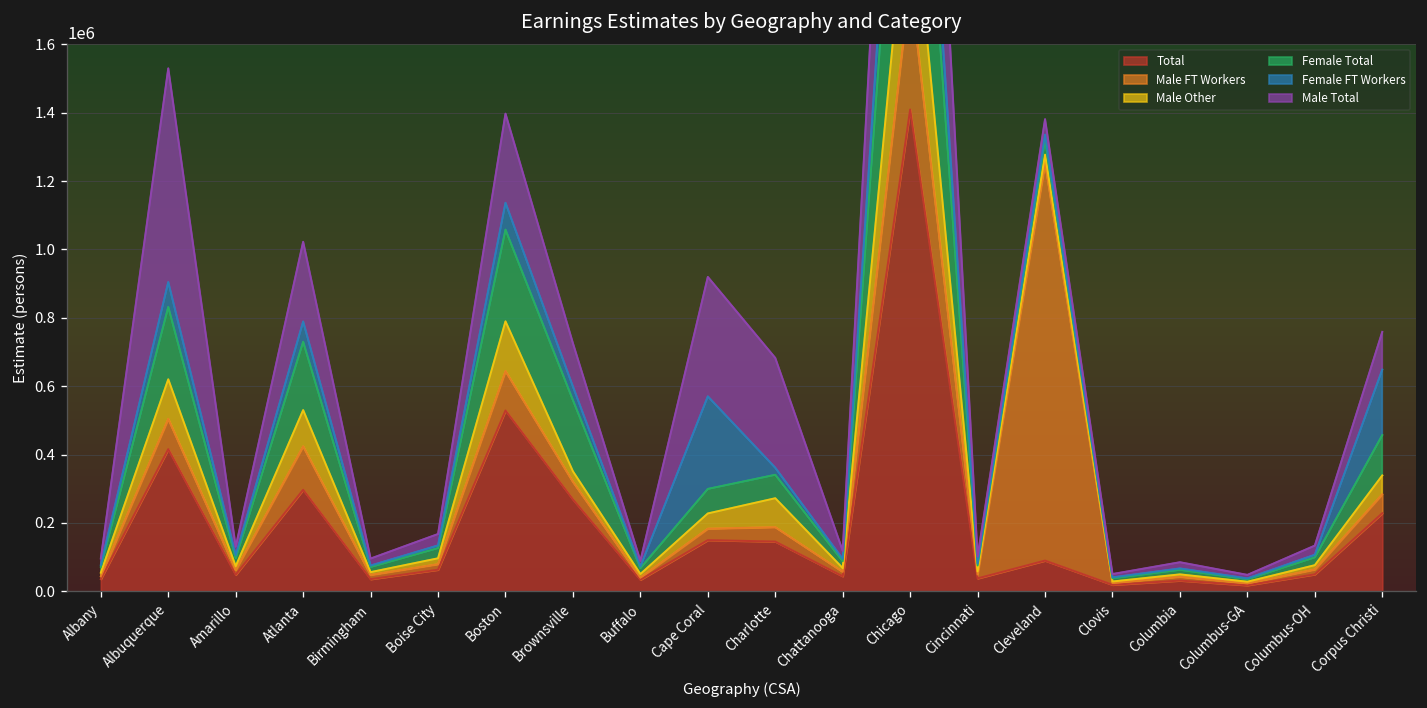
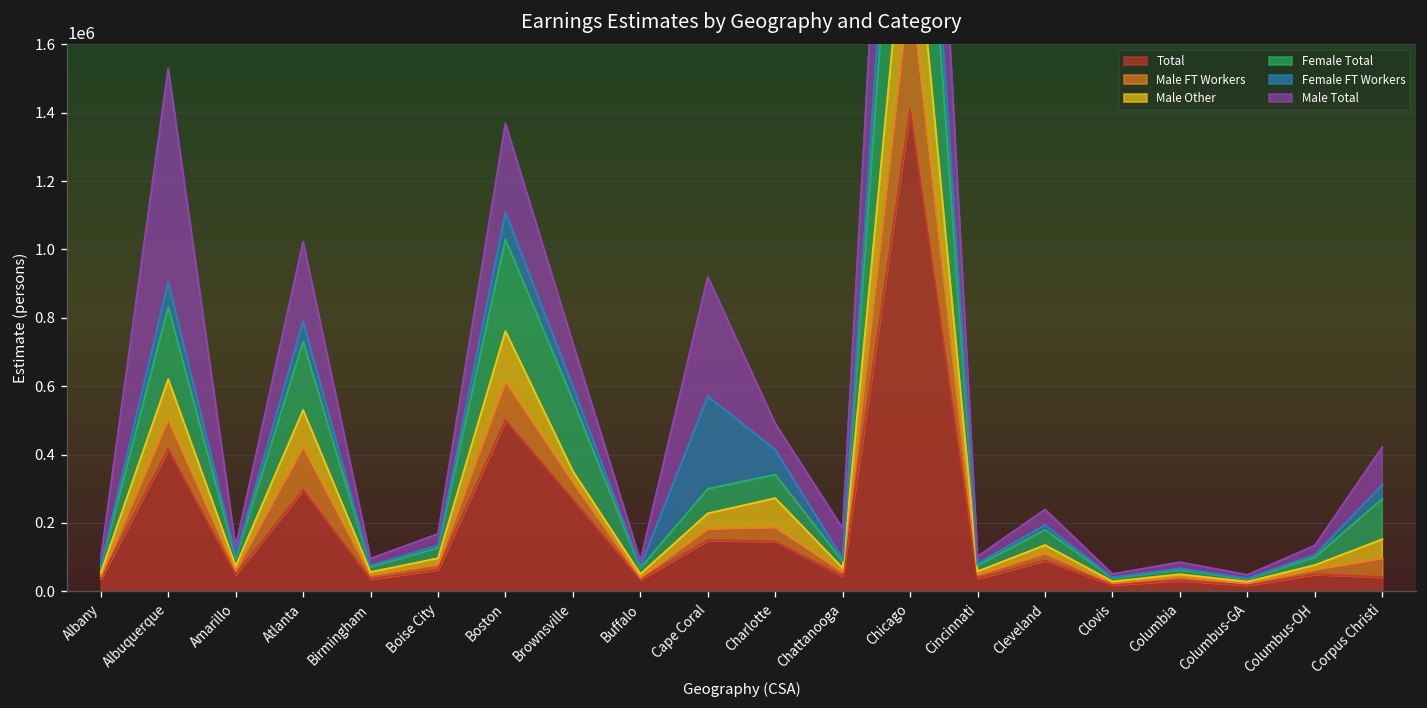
Total, Boston: 530000 -> 500000
Female FT Workers, Charlotte: 20000 -> 70000
Male Total, Charlotte: 320000 -> 80000
Male Total, Chattanooga: 20000 -> 90000
Male FT Workers, Cleveland: 1160000 -> 20000
Total, Corpus Christi: 230000 -> 40000
Female FT Workers, Corpus Christi: 190000 -> 40000
